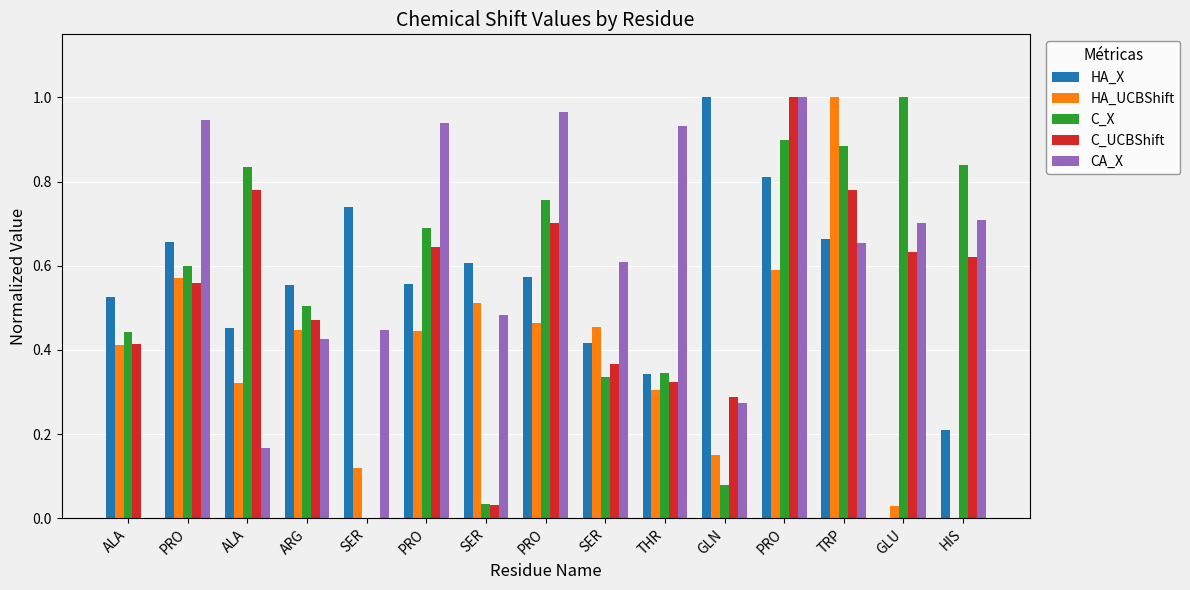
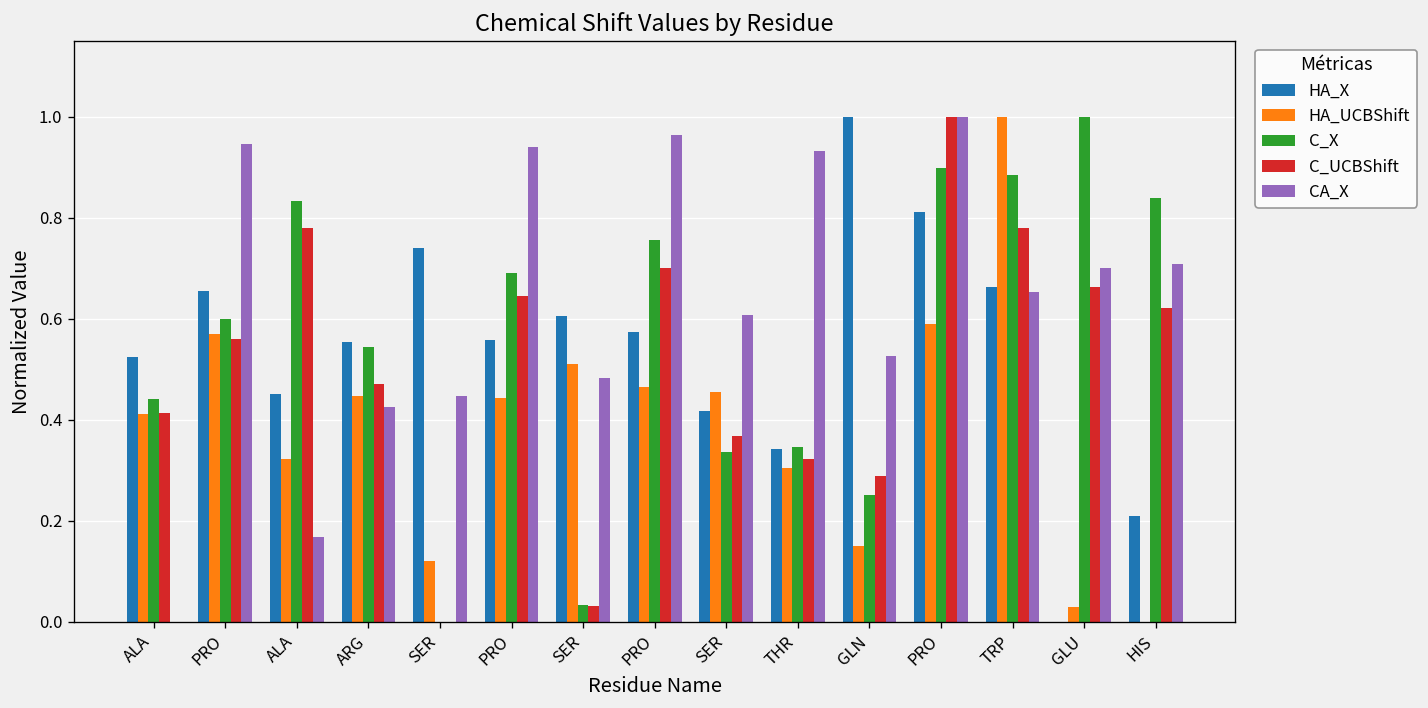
C_X, ARG: 0.51 -> 0.54
C_X, GLN: 0.08 -> 0.25
CA_X, GLN: 0.27 -> 0.53
C_UCBShift, GLU: 0.63 -> 0.66
